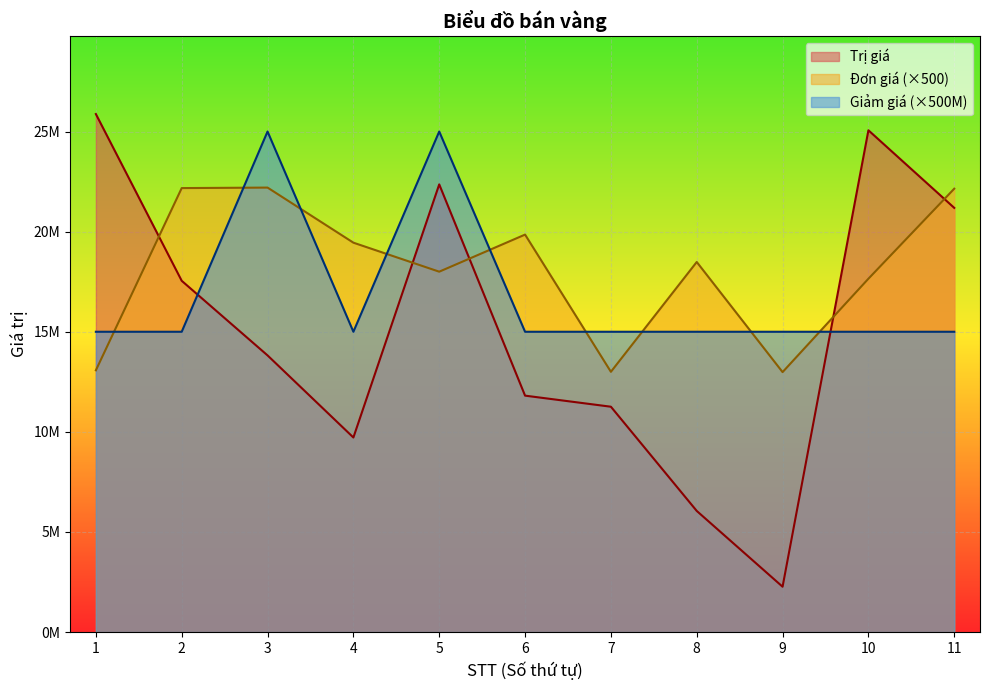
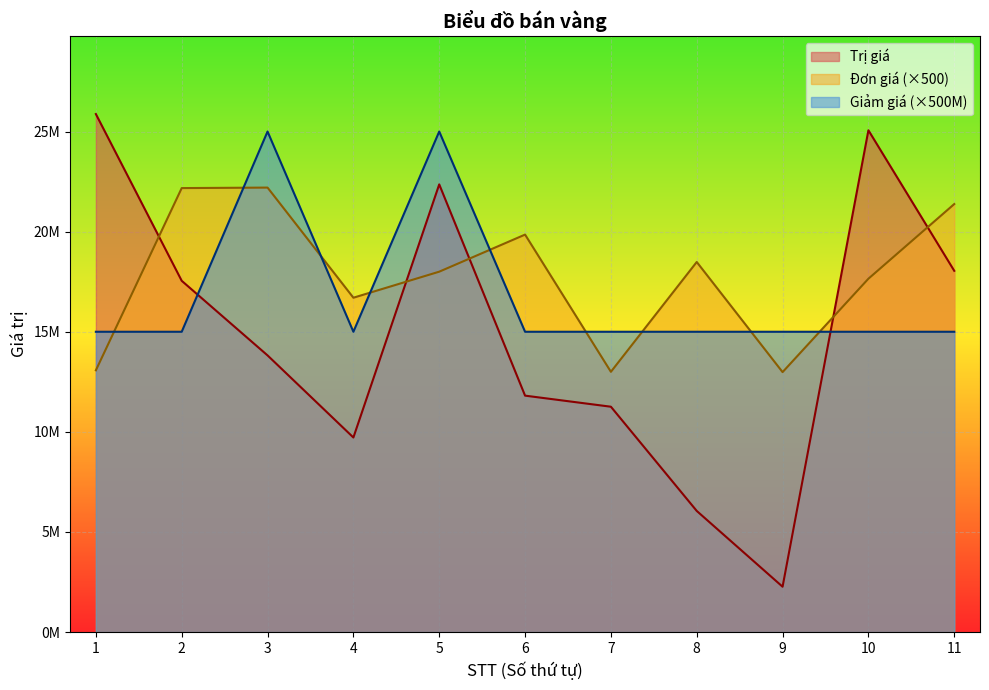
Đơn giá (×500), 4: 19400000 -> 16700000
Trị giá, 11: 21200000 -> 18000000
Đơn giá (×500), 11: 22100000 -> 21400000
